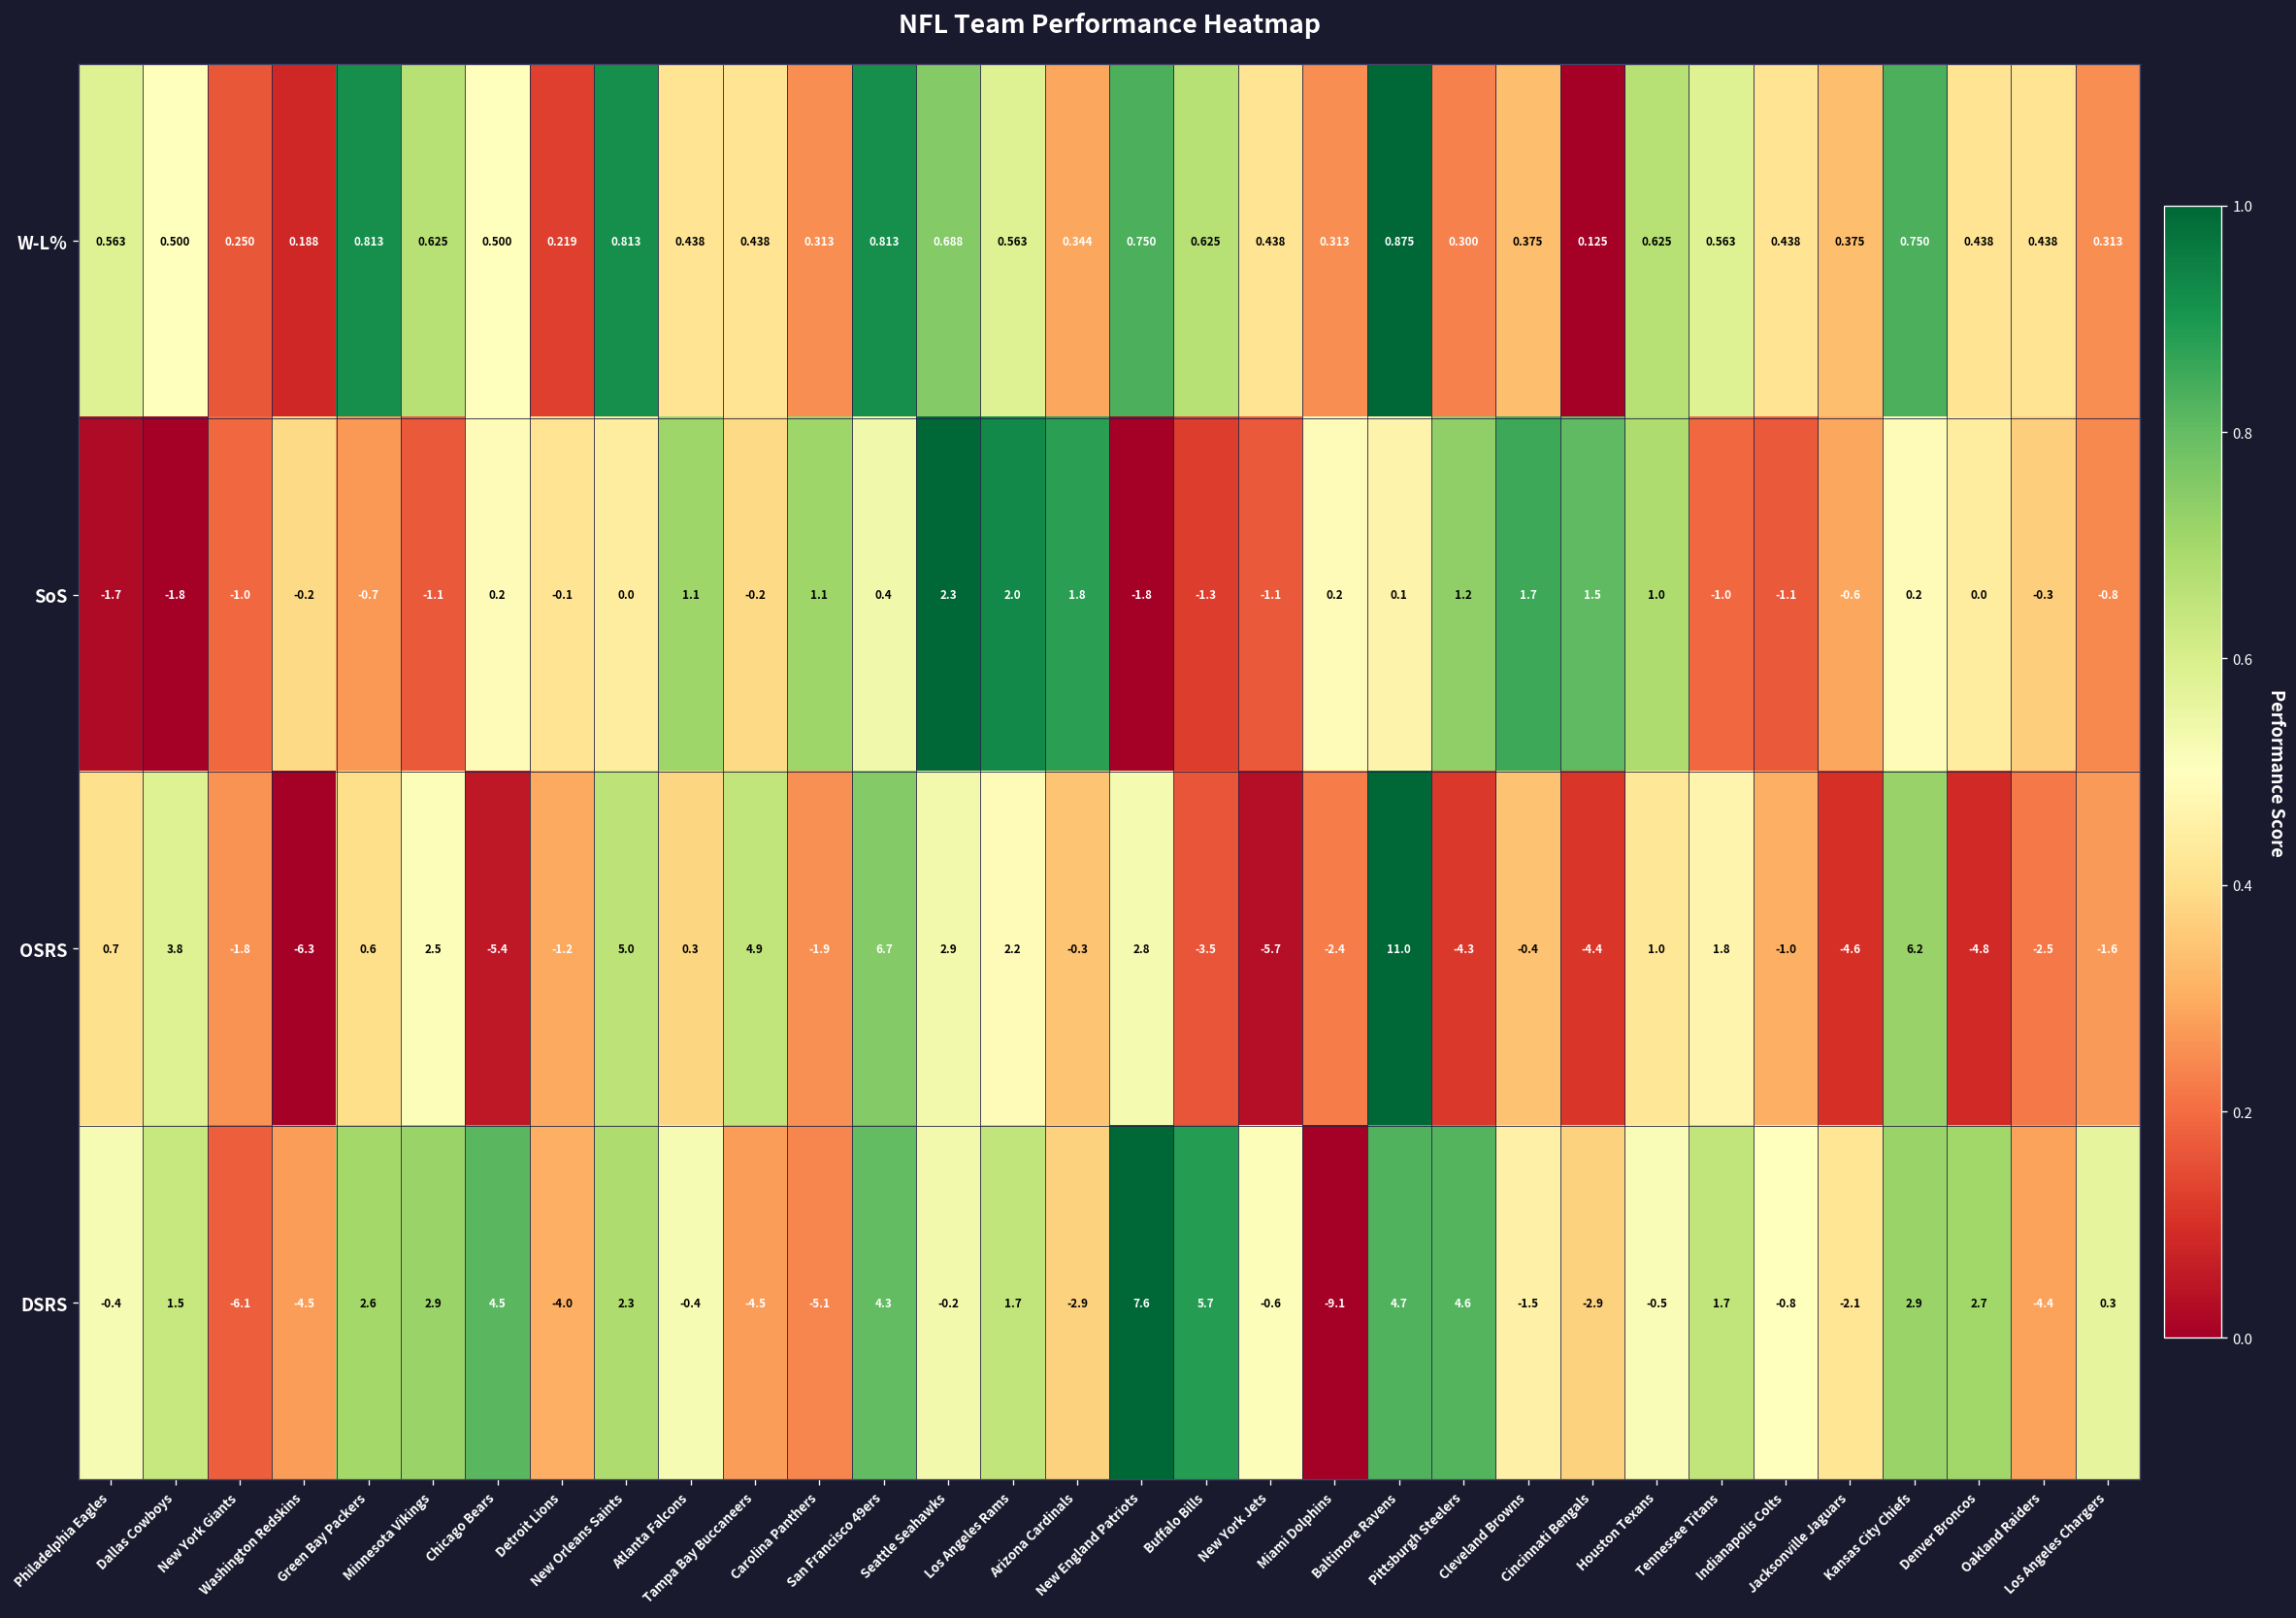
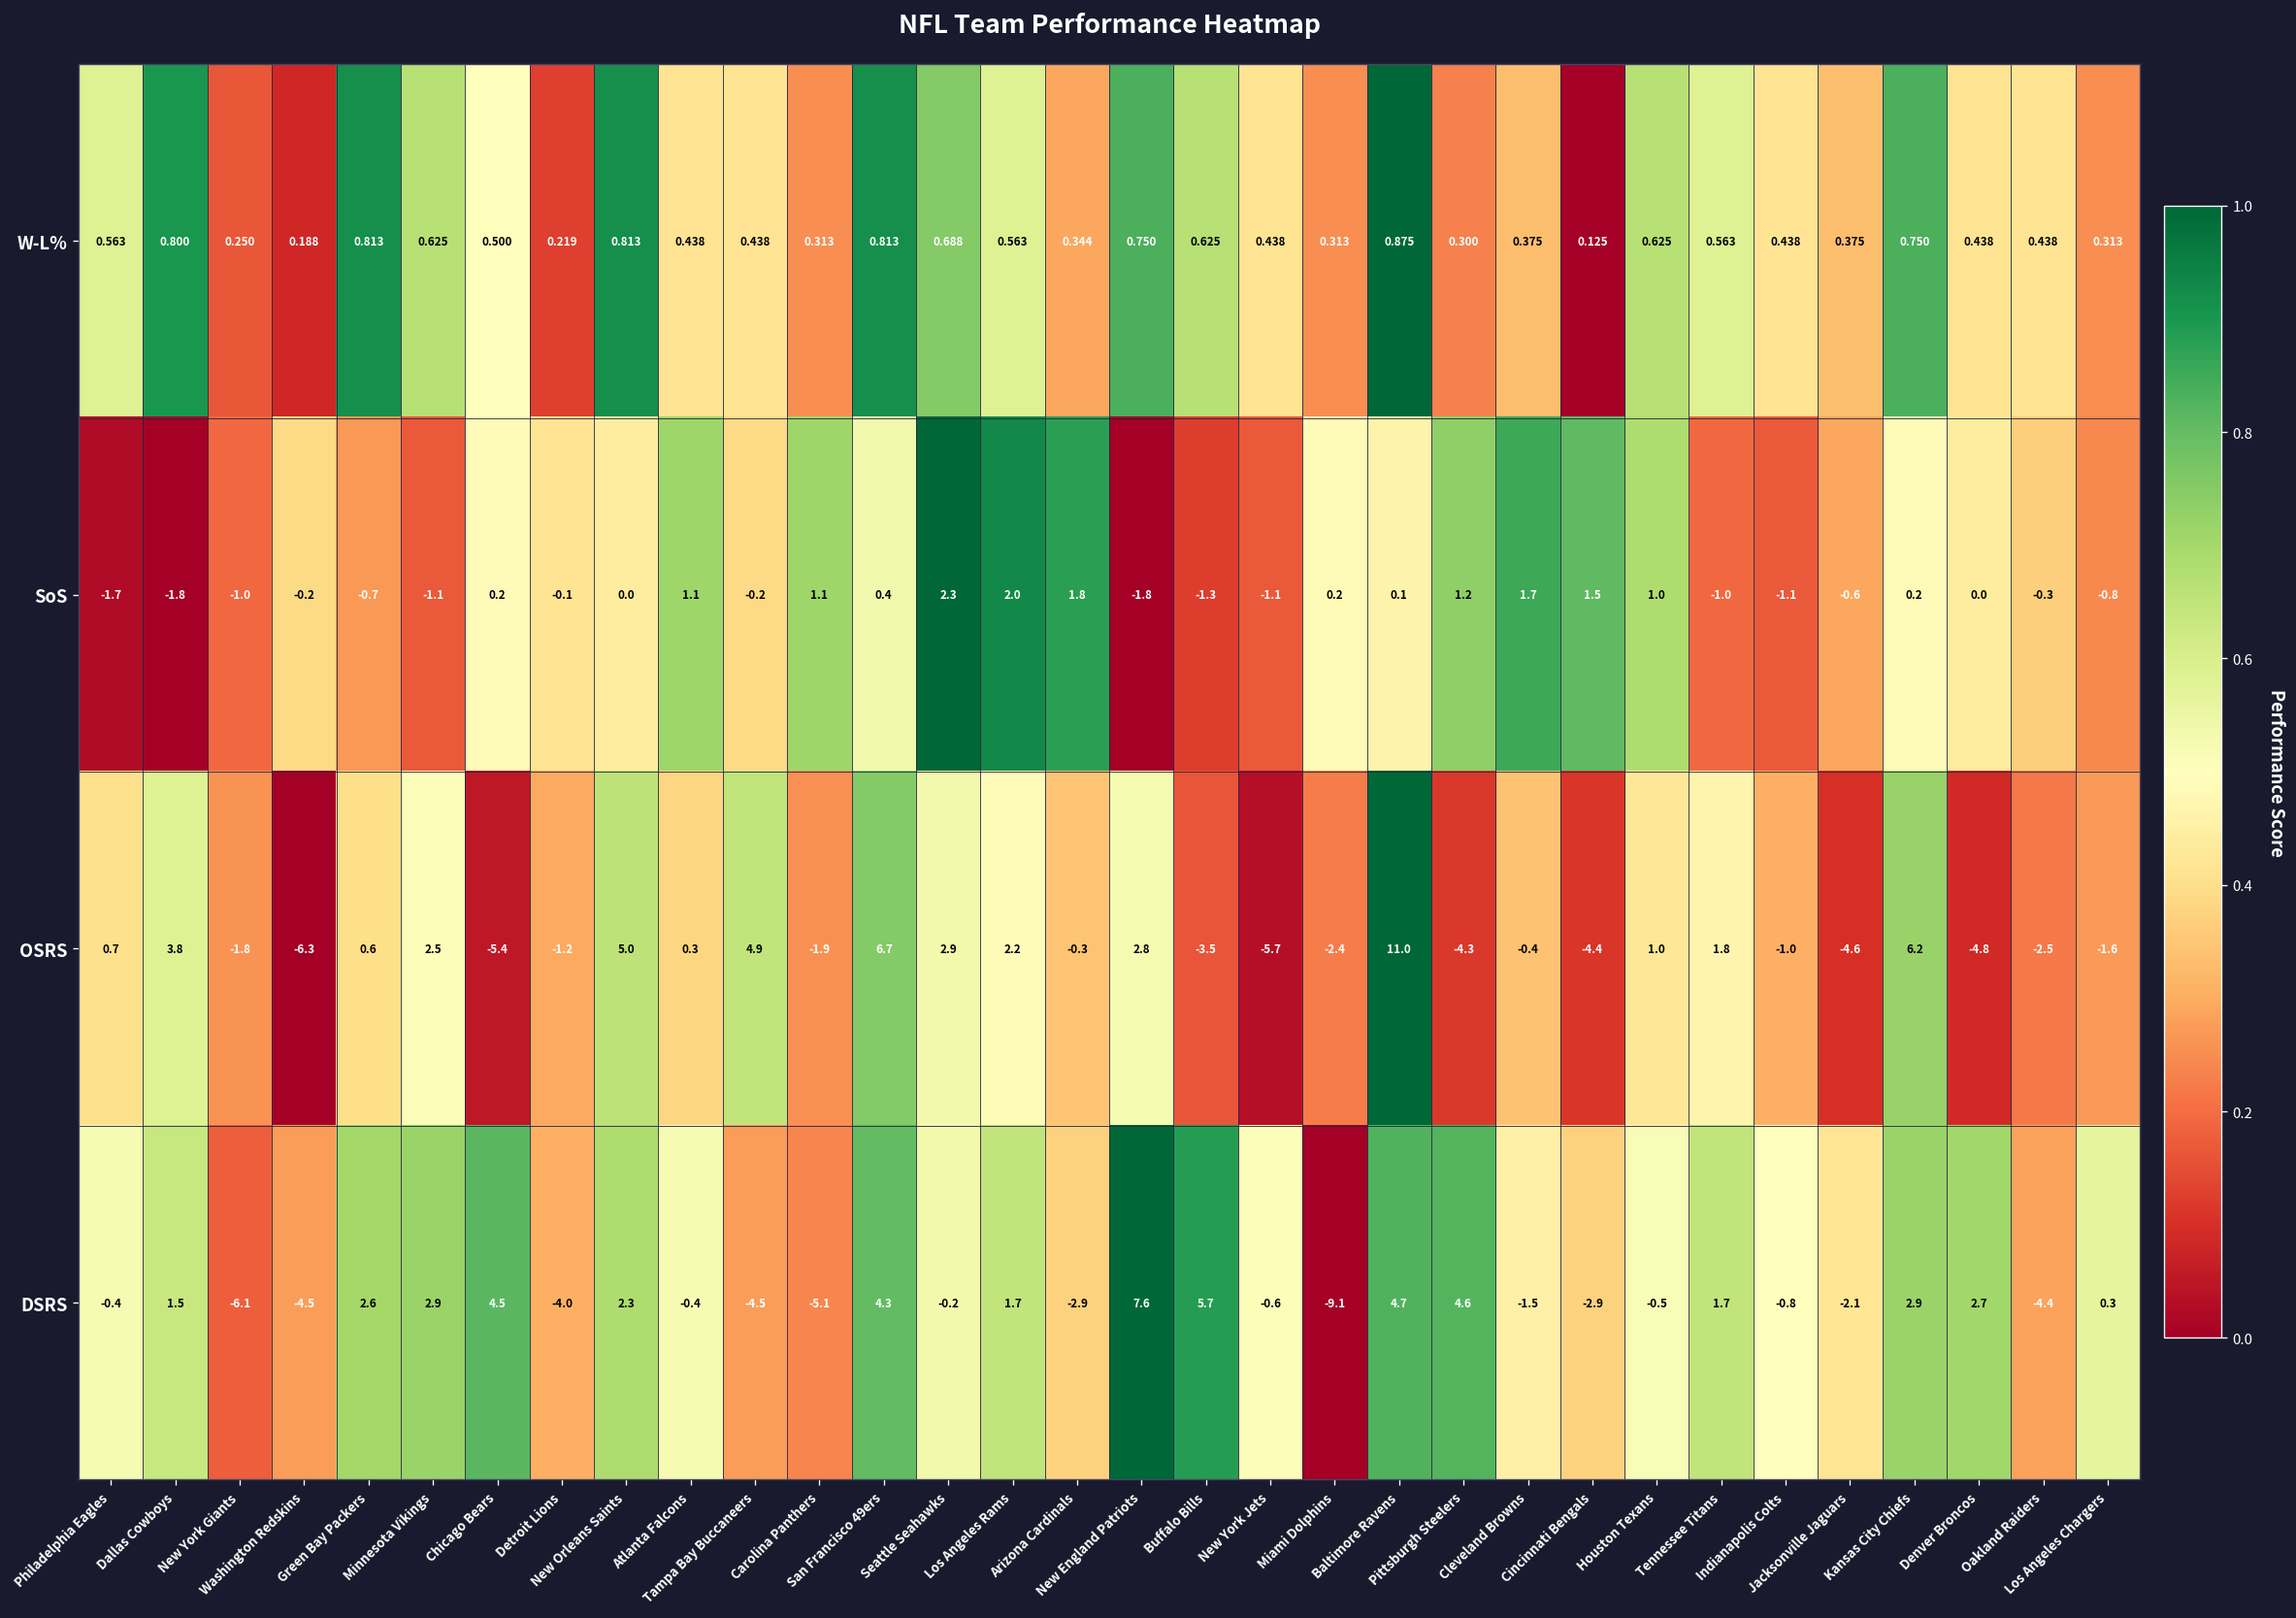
W-L%, Dallas Cowboys: 0.500 -> 0.800
